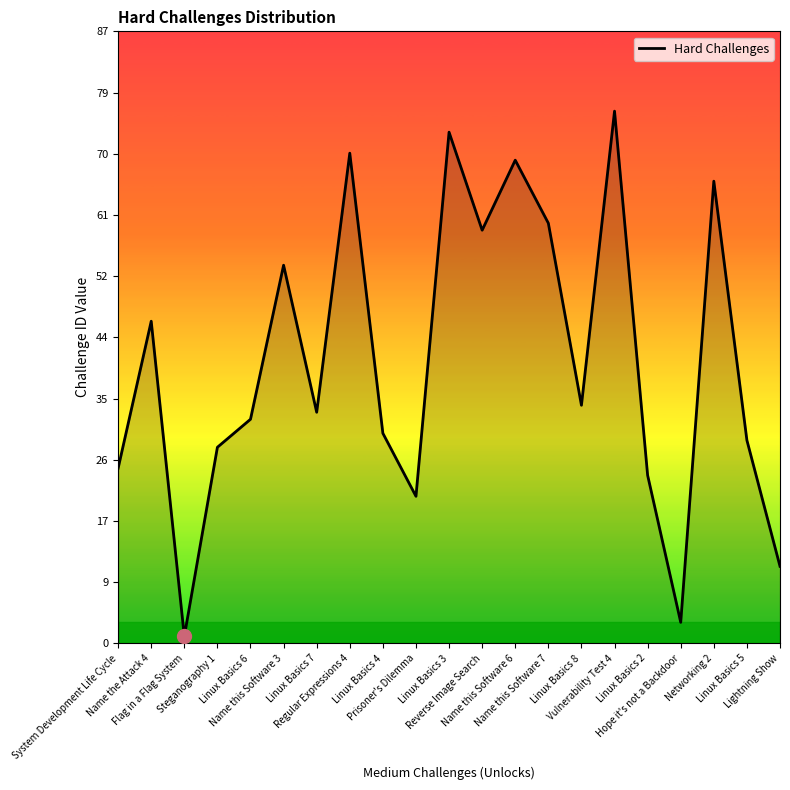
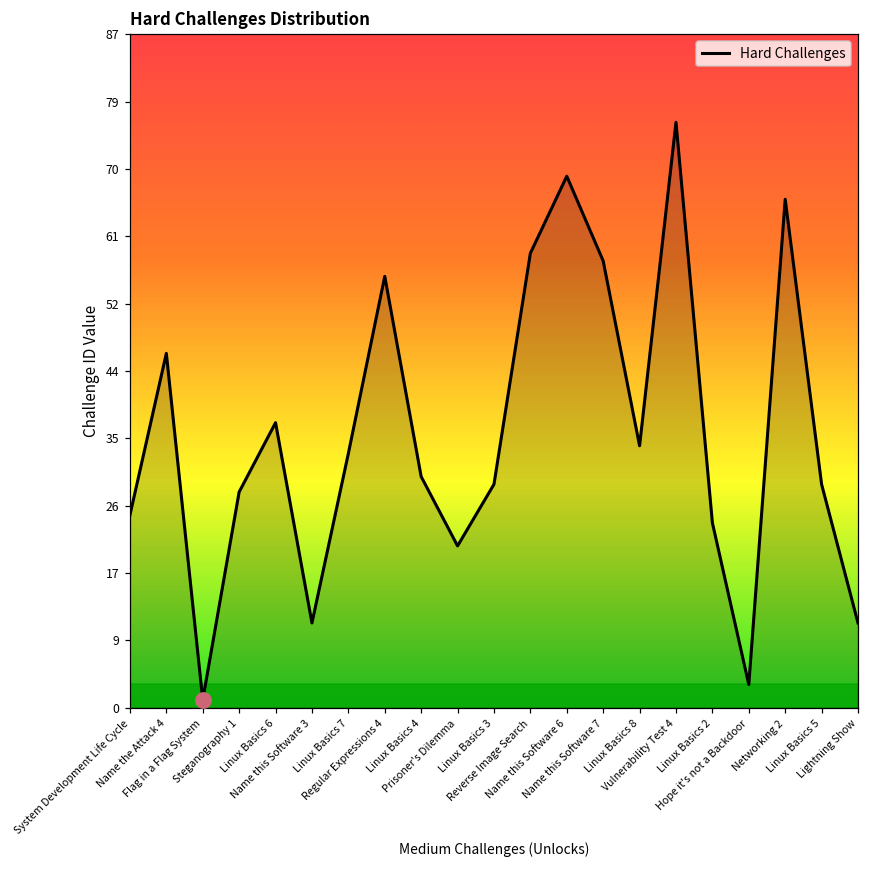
Hard Challenges, Linux Basics 6: 32 -> 37
Hard Challenges, Name this Software 3: 54 -> 11
Hard Challenges, Regular Expressions 4: 70 -> 56
Hard Challenges, Linux Basics 3: 73 -> 29
Hard Challenges, Name this Software 7: 60 -> 58
